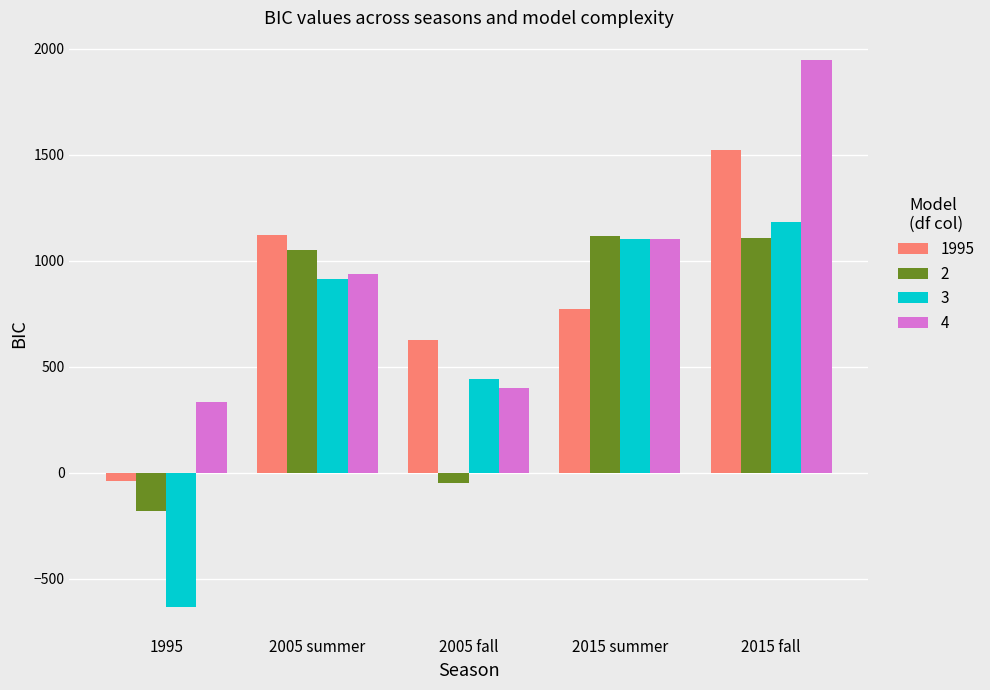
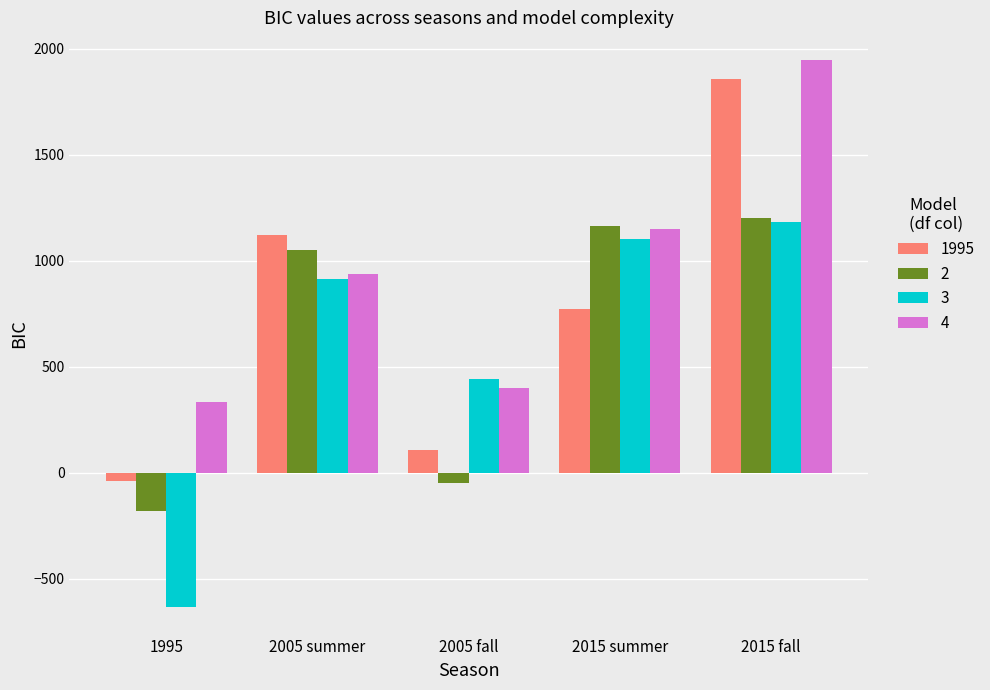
1995, 2005 fall: 630 -> 110
2, 2015 summer: 1120 -> 1160
4, 2015 summer: 1100 -> 1150
1995, 2015 fall: 1520 -> 1860
2, 2015 fall: 1110 -> 1200
